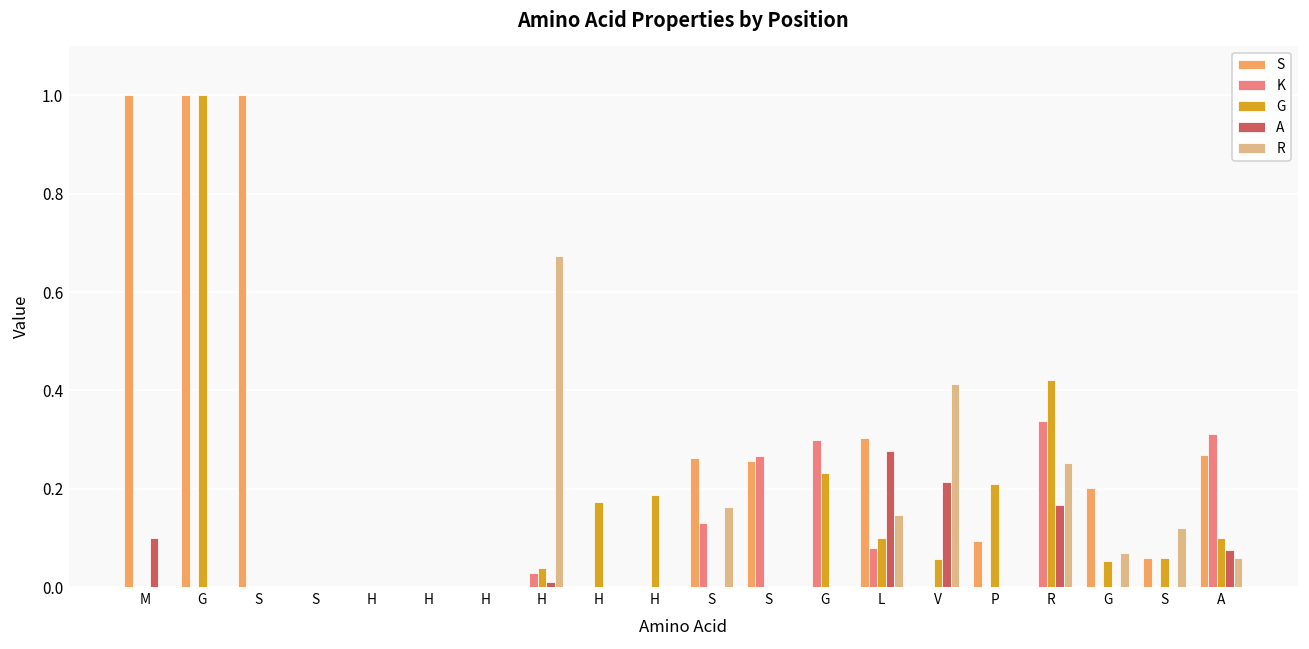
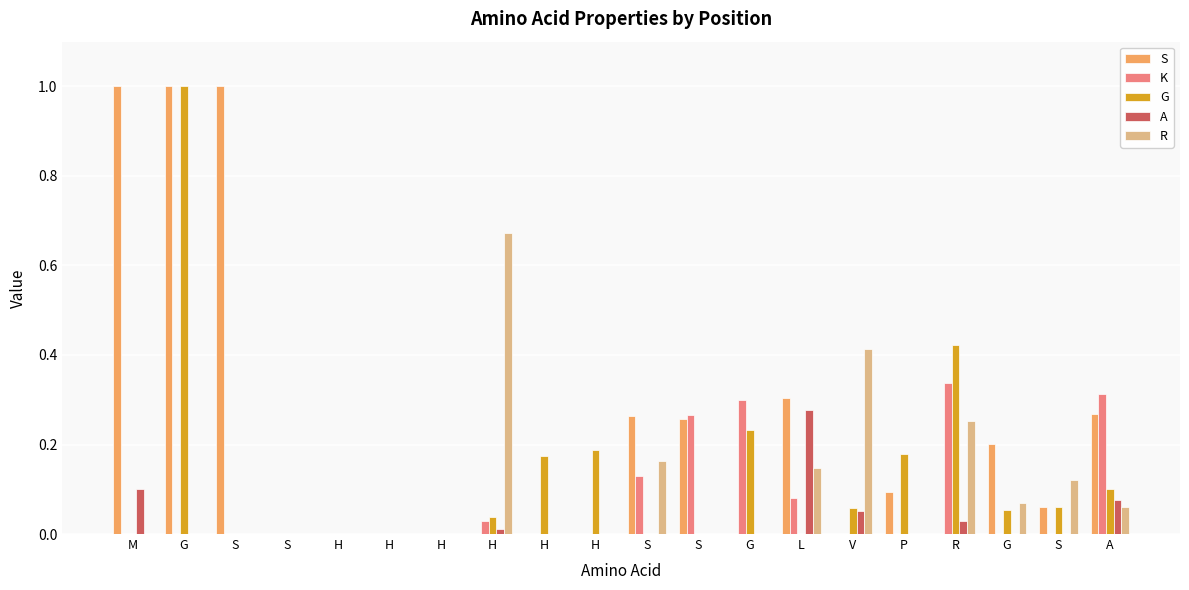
G, L: 0.1 -> 0.0
A, V: 0.21 -> 0.05
G, P: 0.21 -> 0.18
A, R: 0.17 -> 0.03
